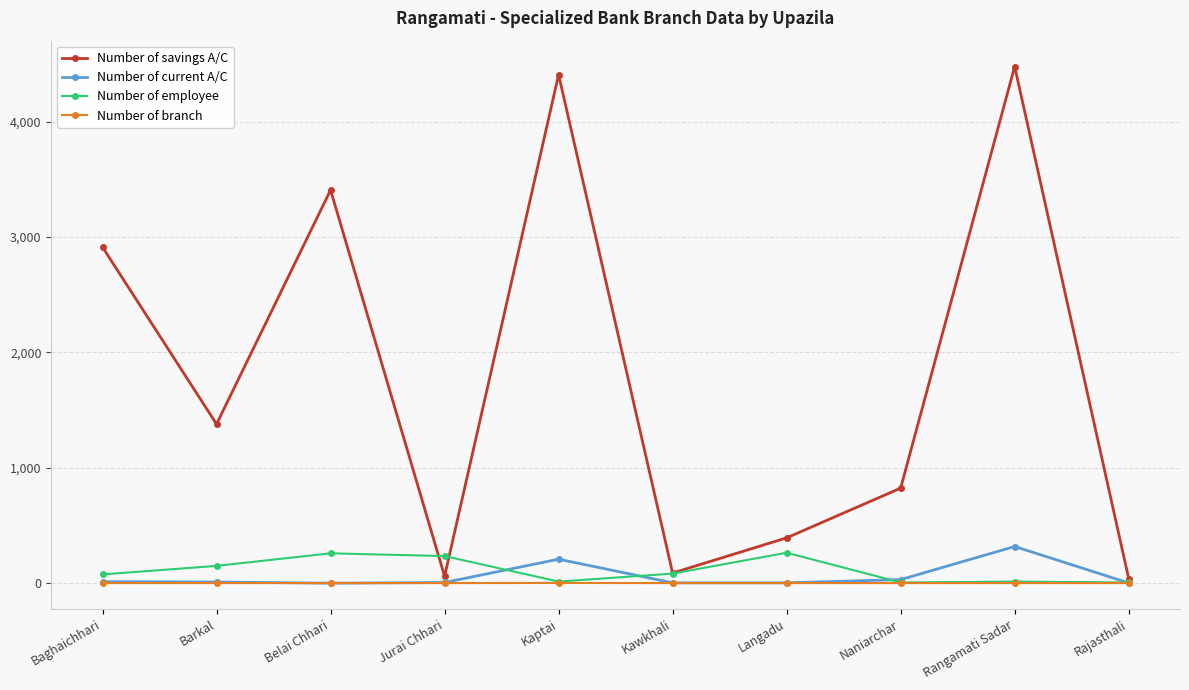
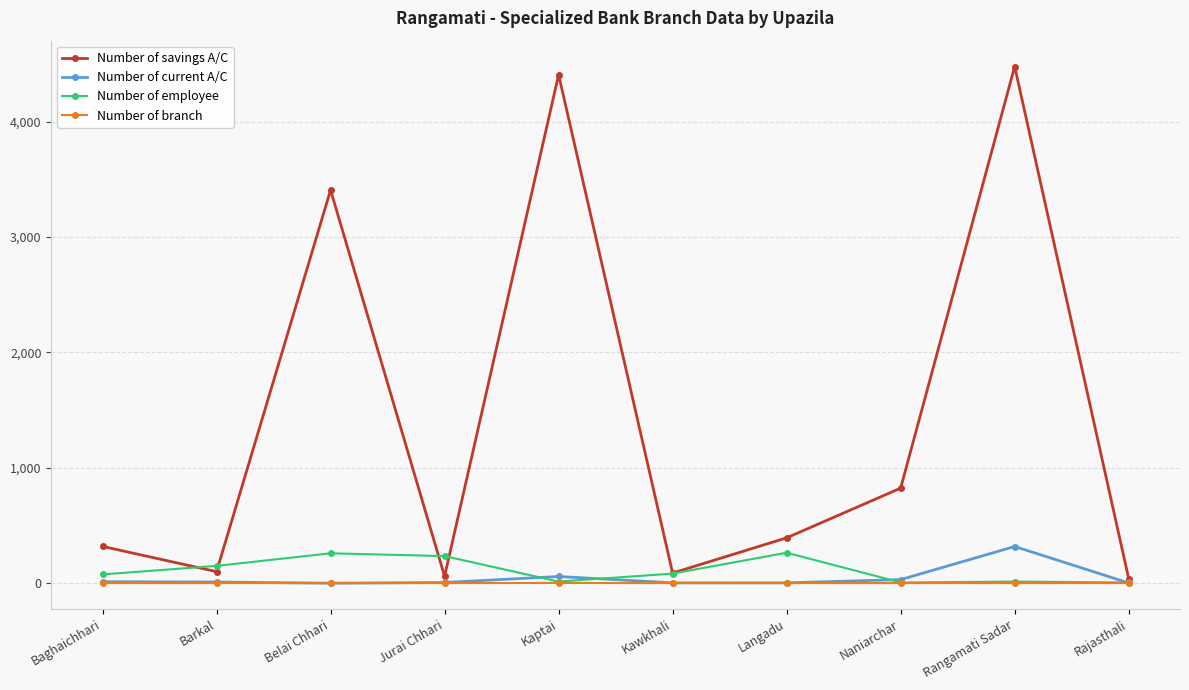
Number of savings A/C, Baghaichhari: 2,910 -> 320
Number of savings A/C, Barkal: 1,380 -> 100
Number of current A/C, Kaptai: 210 -> 60
